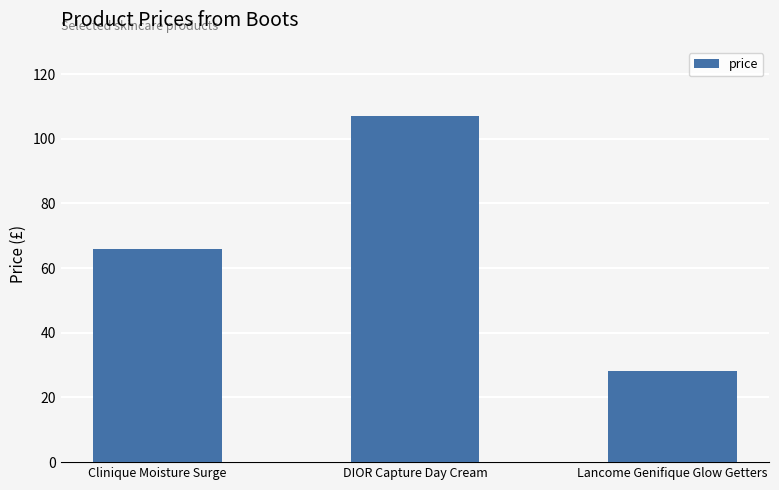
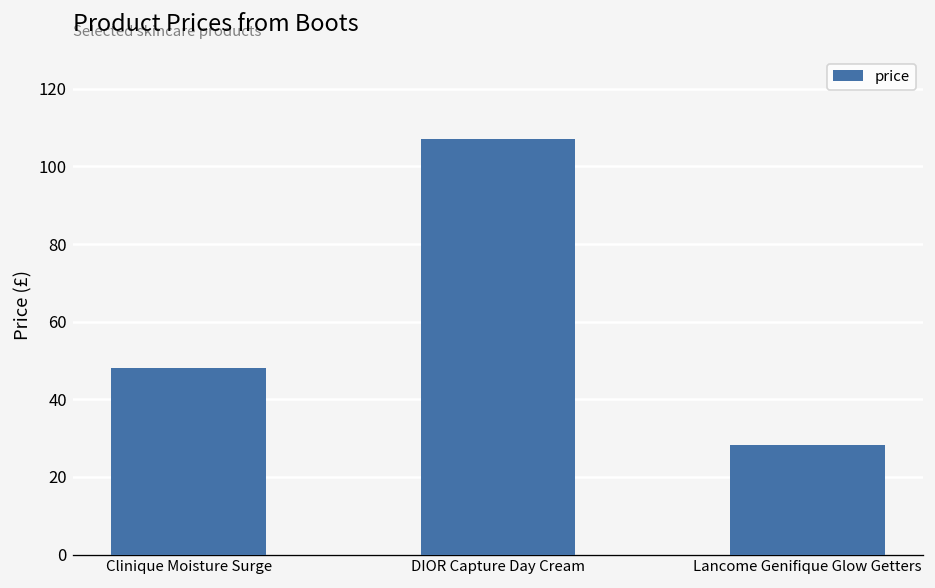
Clinique Moisture Surge: 66 -> 48
